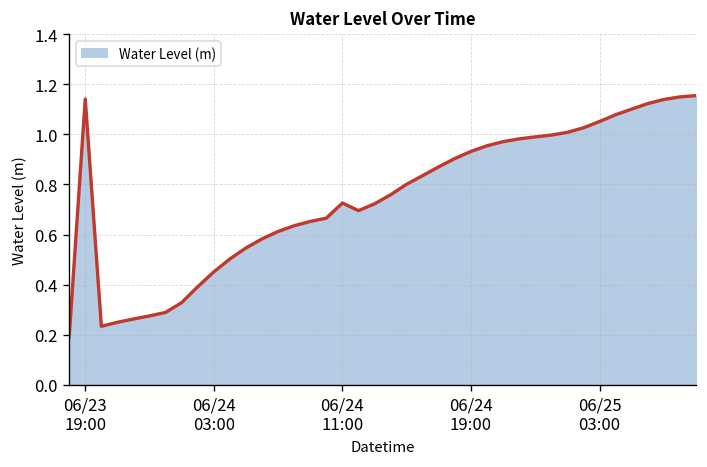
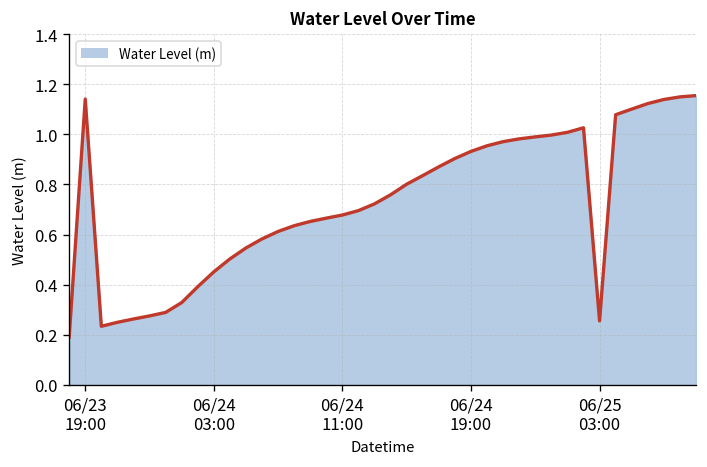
06/24 11:00: 0.73 -> 0.68
06/25 03:00: 1.05 -> 0.26
